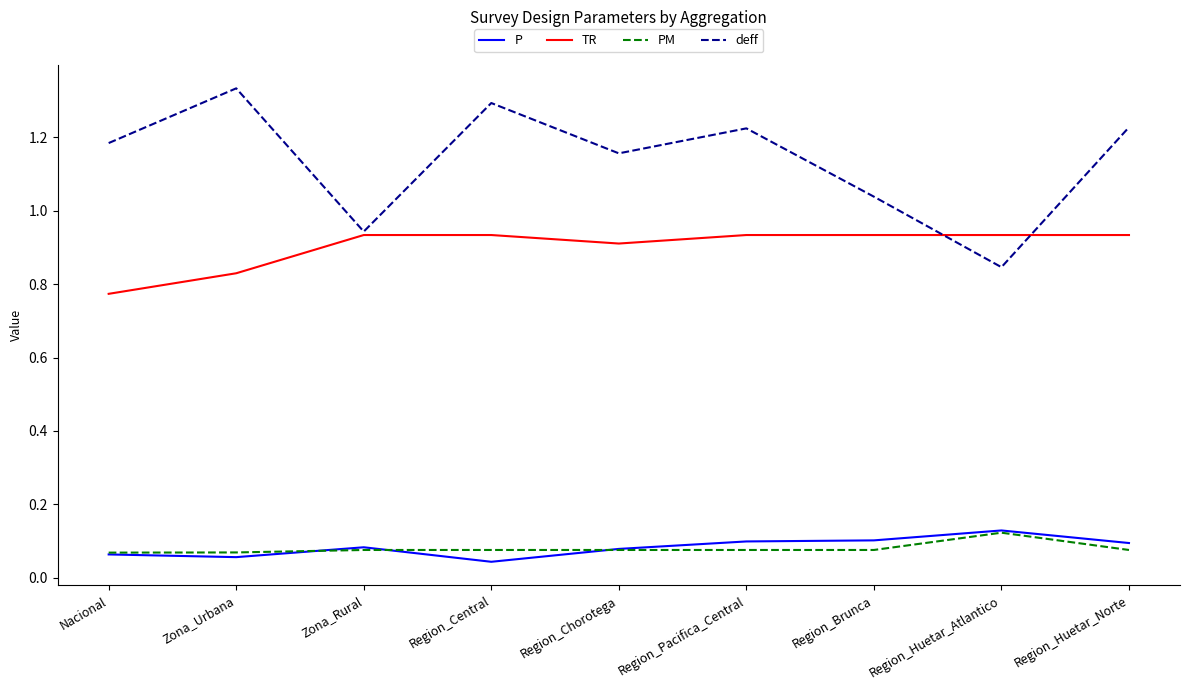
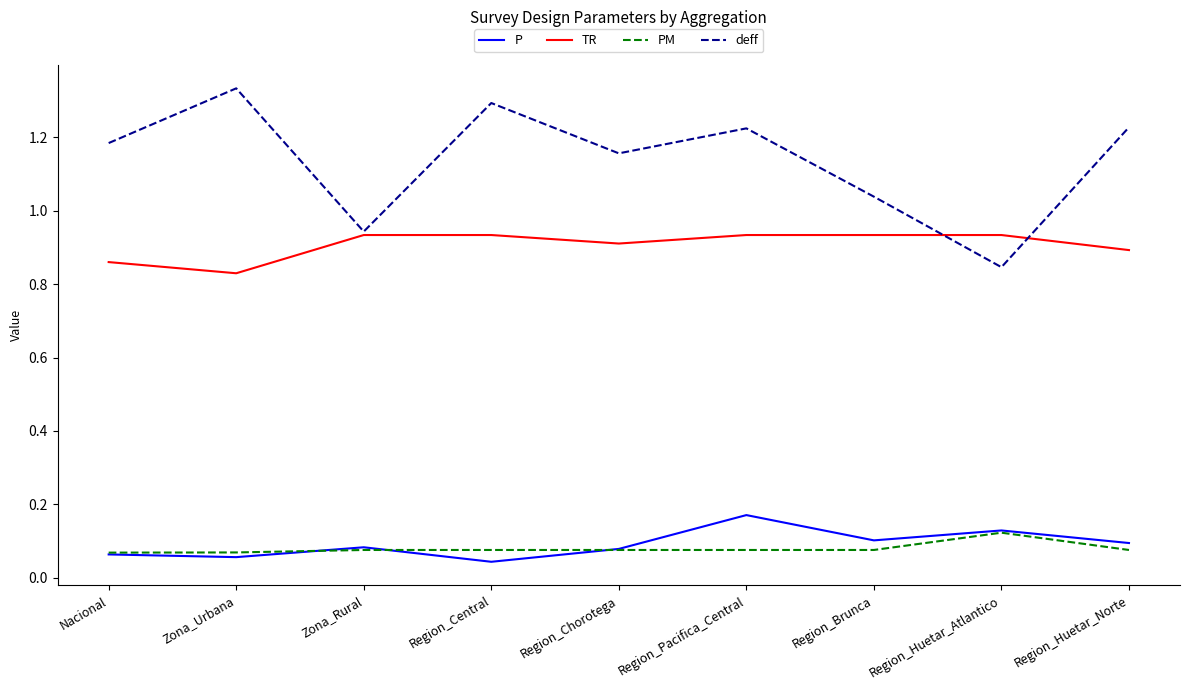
TR, Nacional: 0.77 -> 0.86
P, Region_Pacifica_Central: 0.10 -> 0.17
TR, Region_Huetar_Norte: 0.93 -> 0.89
